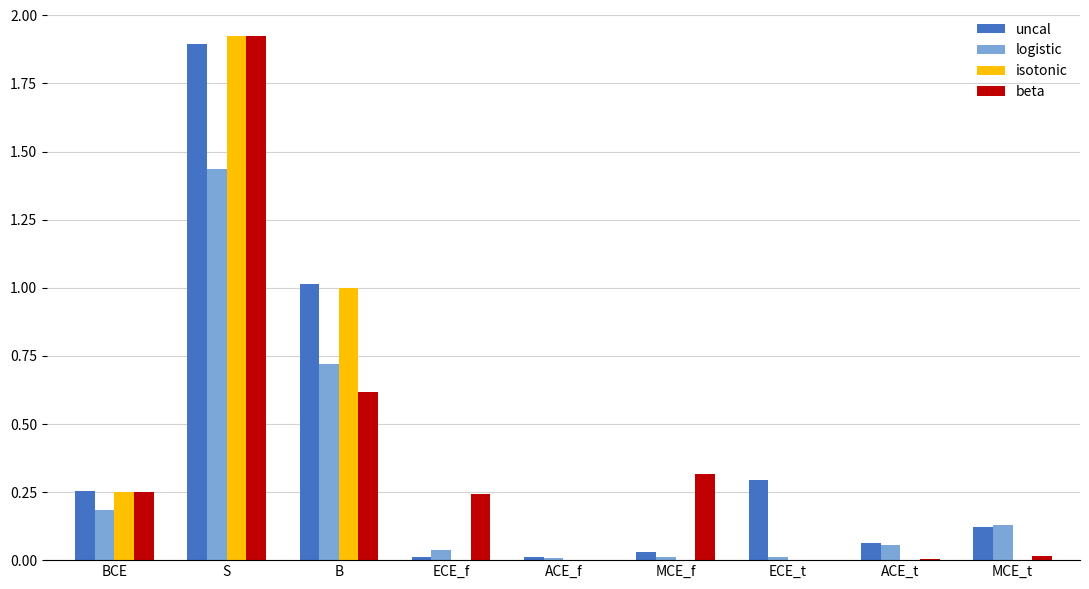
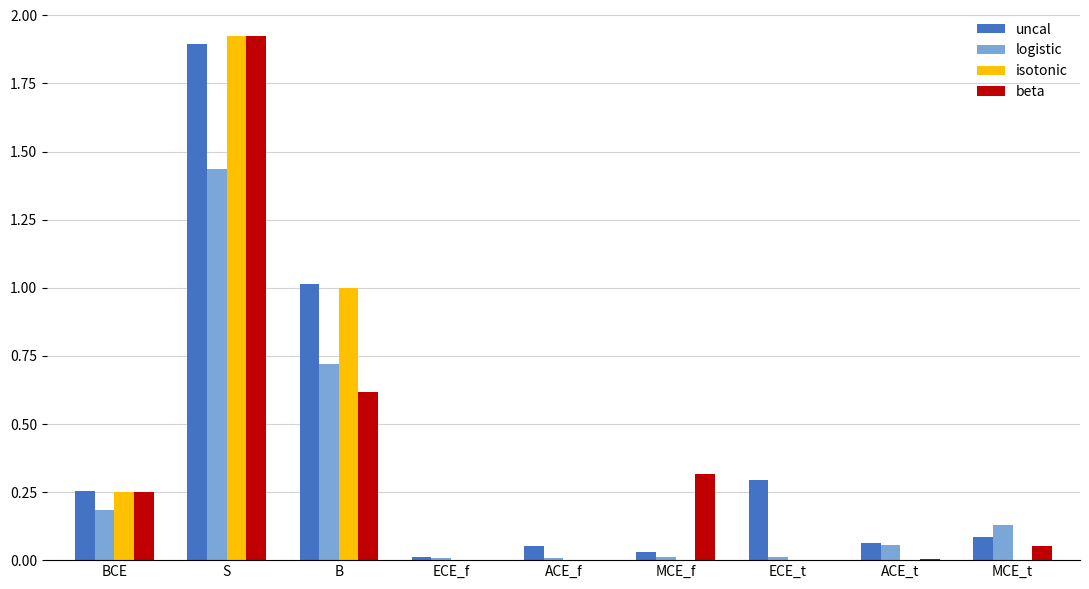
logistic, ECE_f: 0.04 -> 0.01
beta, ECE_f: 0.24 -> 0.00
uncal, ACE_f: 0.01 -> 0.05
uncal, MCE_t: 0.12 -> 0.08
beta, MCE_t: 0.02 -> 0.05
